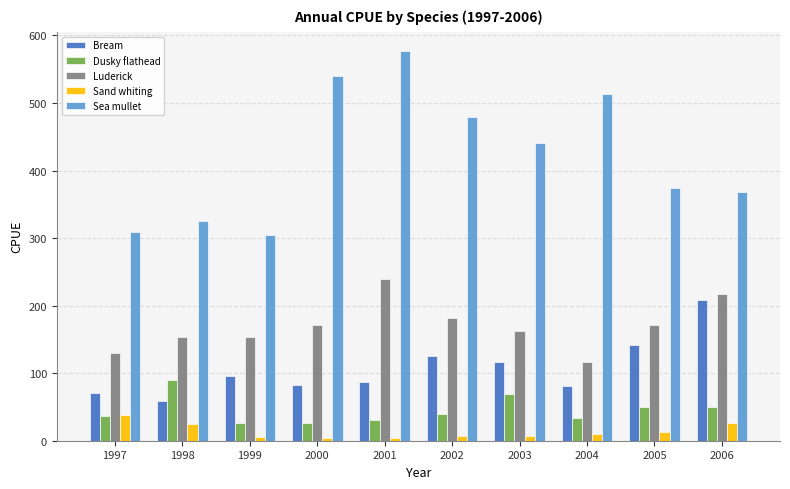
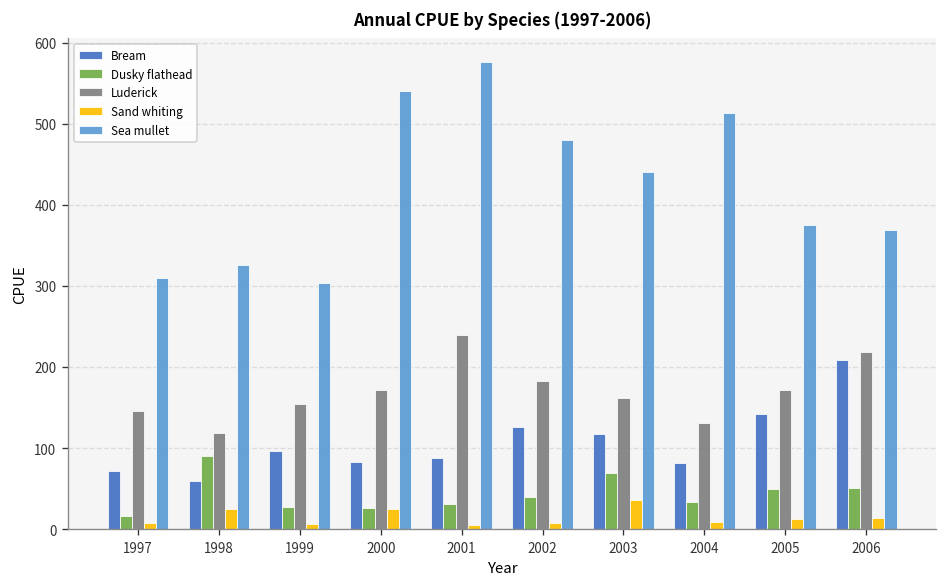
Dusky flathead, 1997: 40 -> 20
Luderick, 1997: 130 -> 150
Sand whiting, 1997: 40 -> 10
Luderick, 1998: 150 -> 120
Sand whiting, 2000: 0 -> 20
Sand whiting, 2003: 10 -> 40
Luderick, 2004: 120 -> 130
Sand whiting, 2006: 30 -> 10
